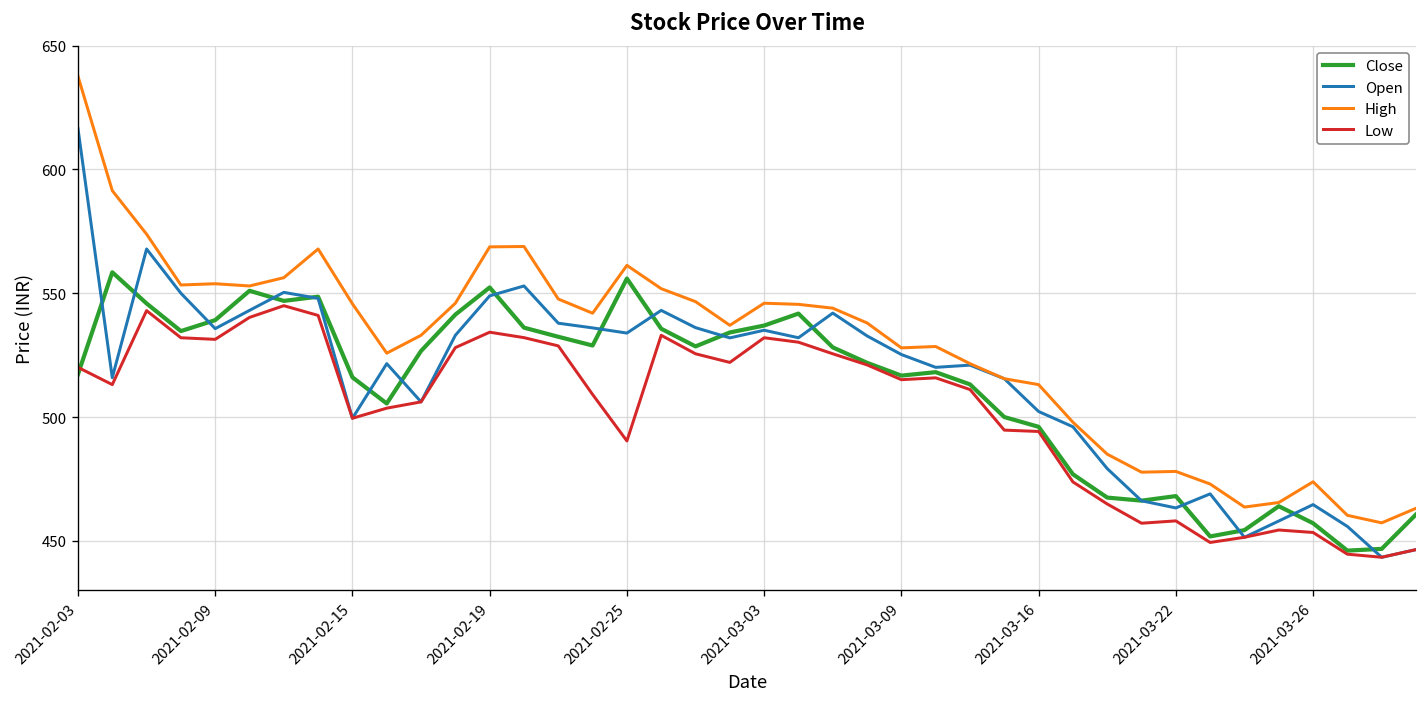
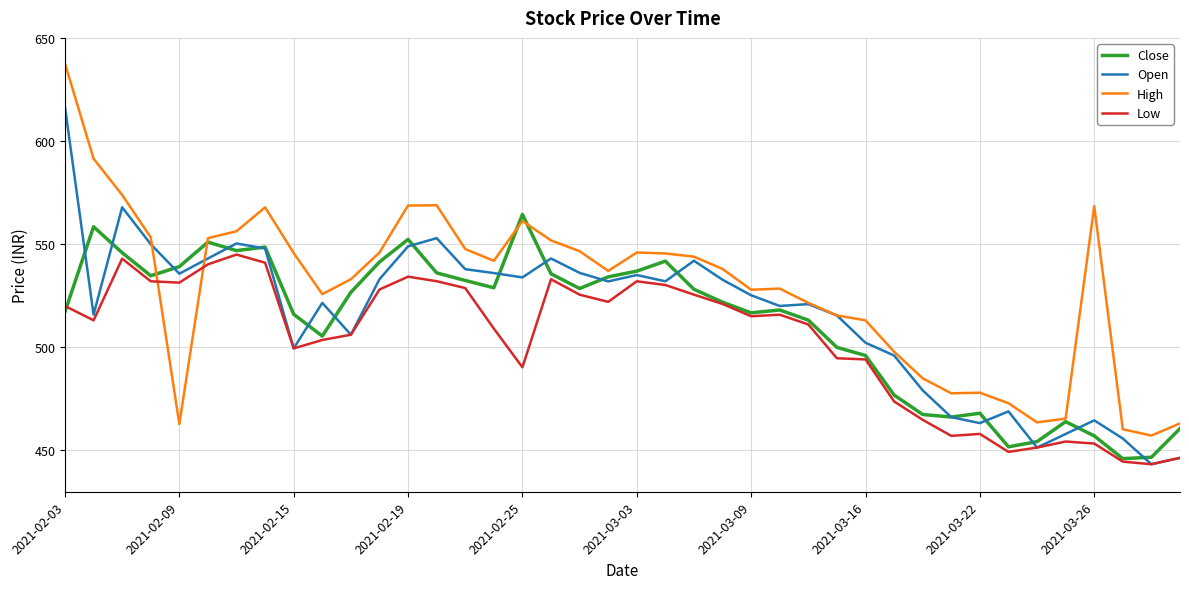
High, 2021-02-09: 554 -> 463
Close, 2021-02-25: 556 -> 564
High, 2021-03-26: 474 -> 568
